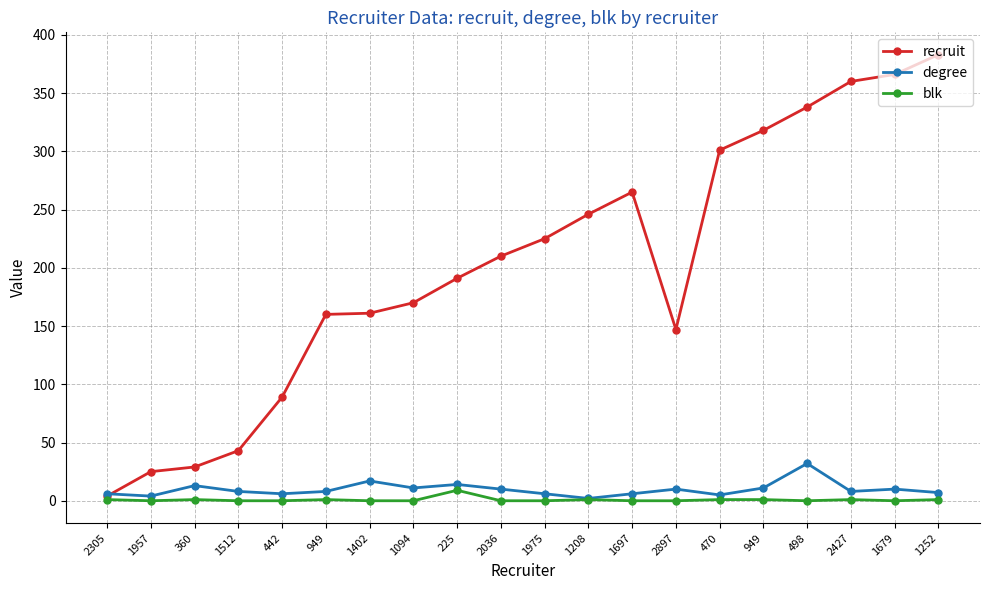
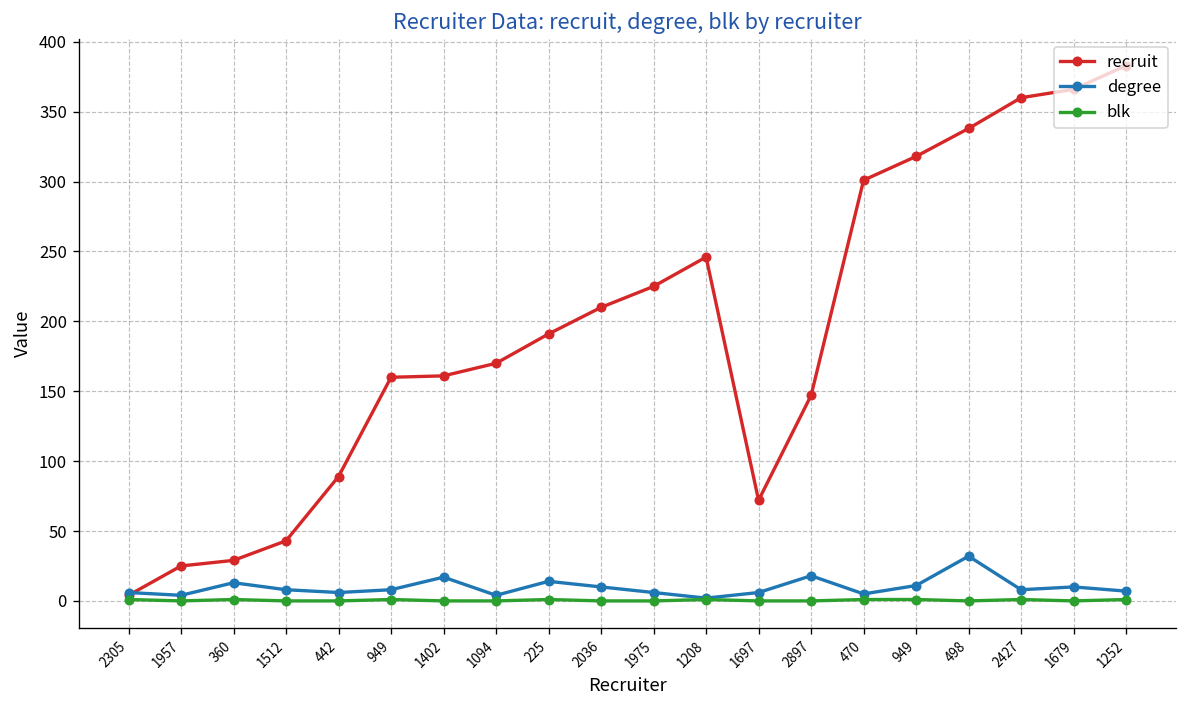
degree, 1094: 11 -> 4
blk, 225: 9 -> 1
recruit, 1697: 265 -> 72
degree, 2897: 10 -> 18
